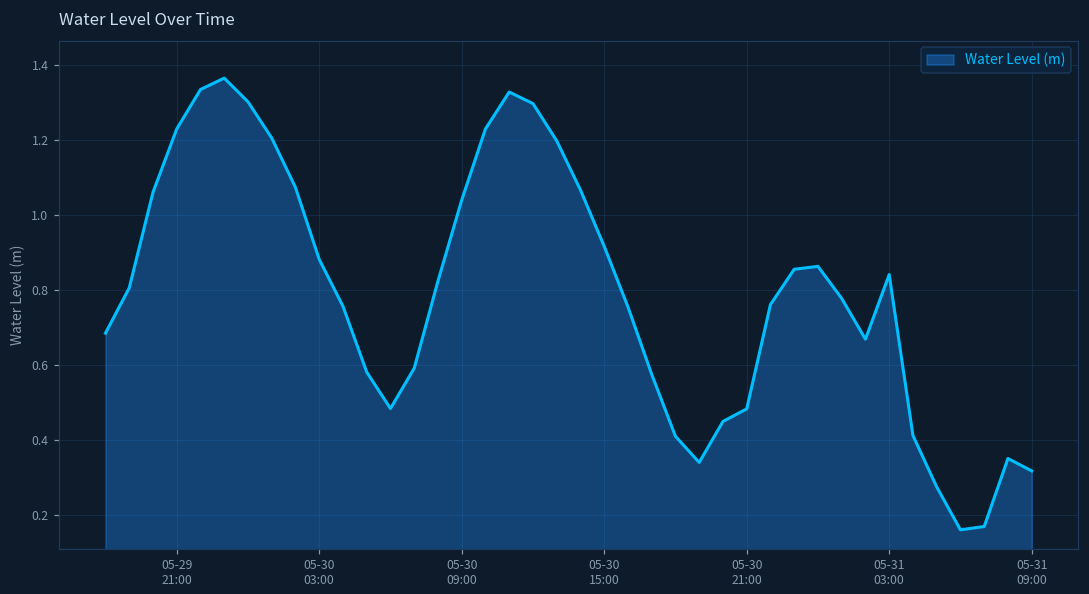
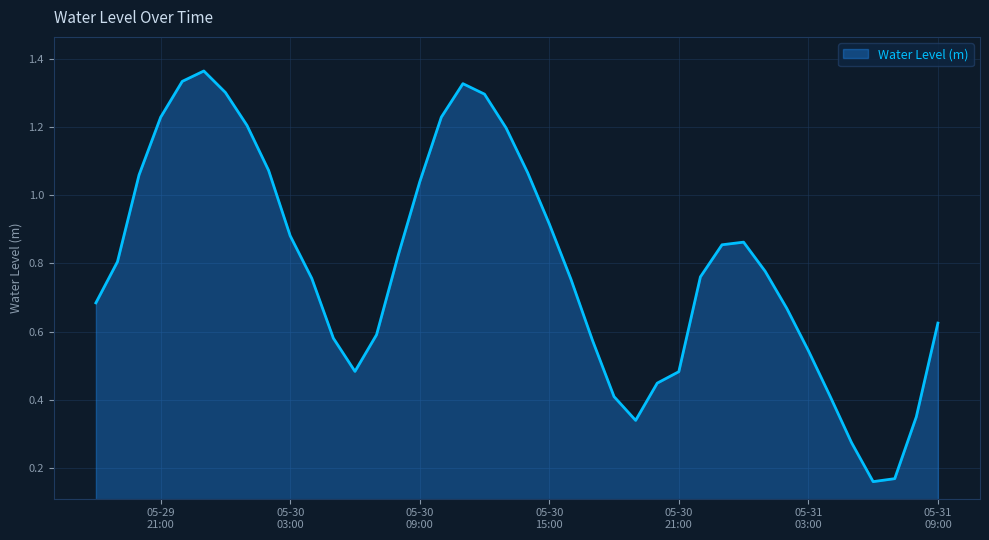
05-31 03:00: 0.84 -> 0.54
05-31 09:00: 0.32 -> 0.62
